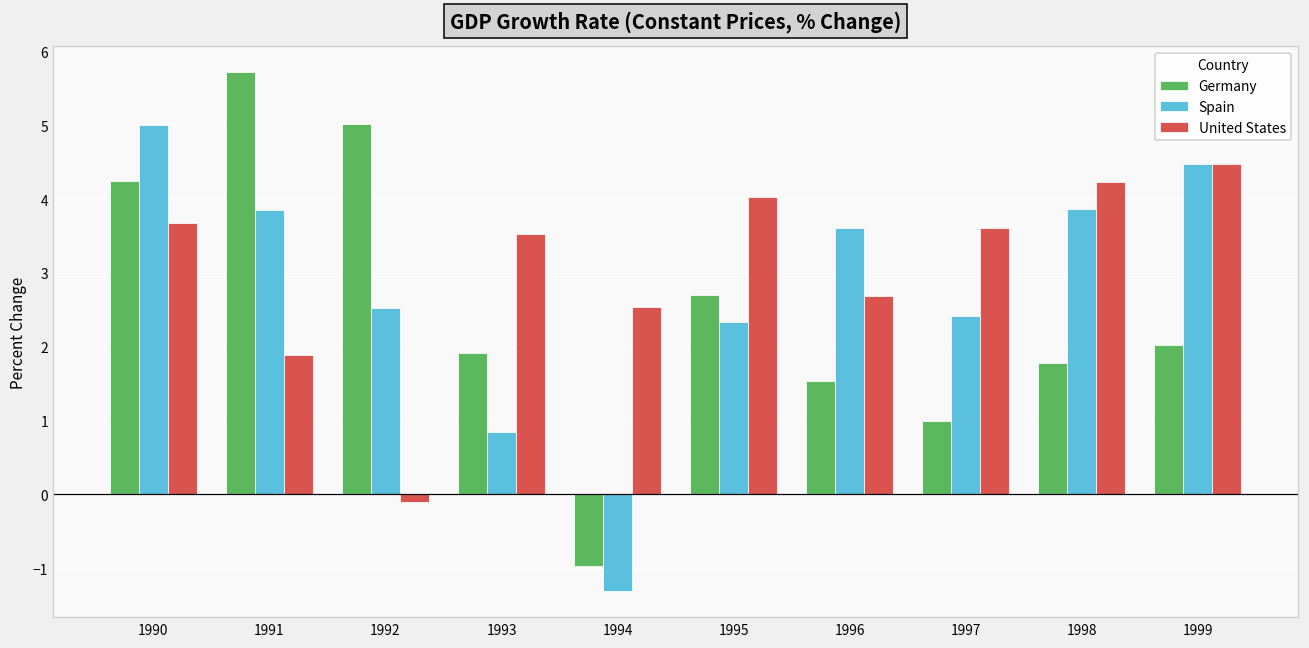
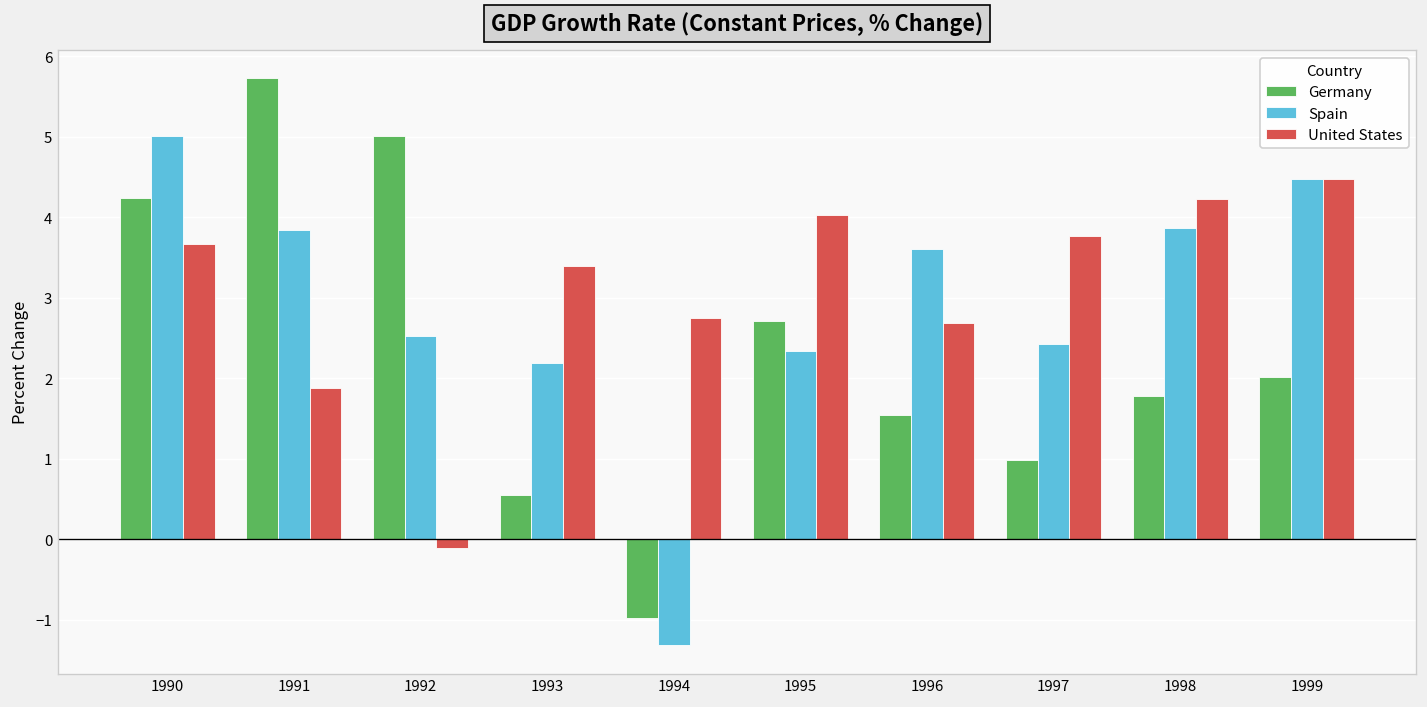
Germany, 1993: 1.9 -> 0.6
Spain, 1993: 0.9 -> 2.2
United States, 1993: 3.5 -> 3.4
United States, 1994: 2.5 -> 2.8
United States, 1997: 3.6 -> 3.8
